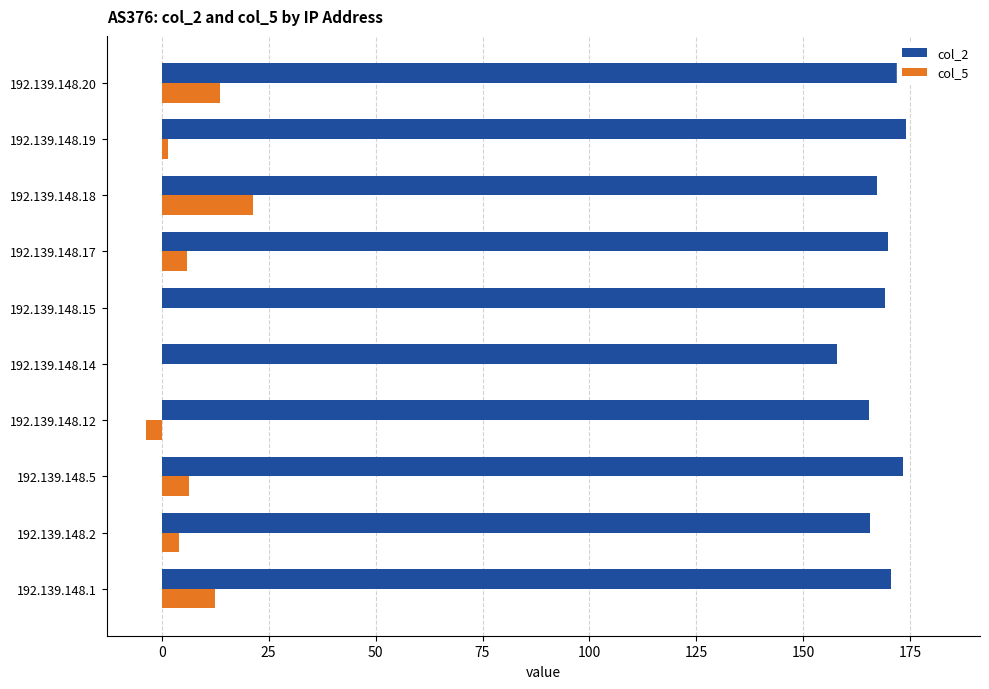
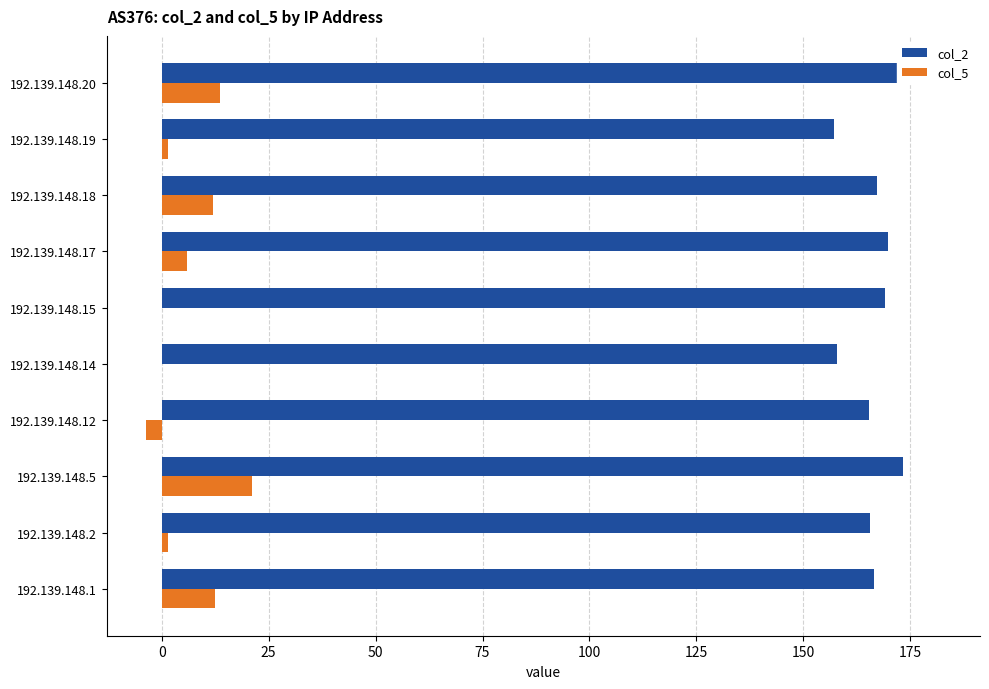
col_2, 192.139.148.19: 174 -> 157
col_5, 192.139.148.18: 21 -> 12
col_5, 192.139.148.5: 6 -> 21
col_5, 192.139.148.2: 4 -> 1
col_2, 192.139.148.1: 171 -> 167
